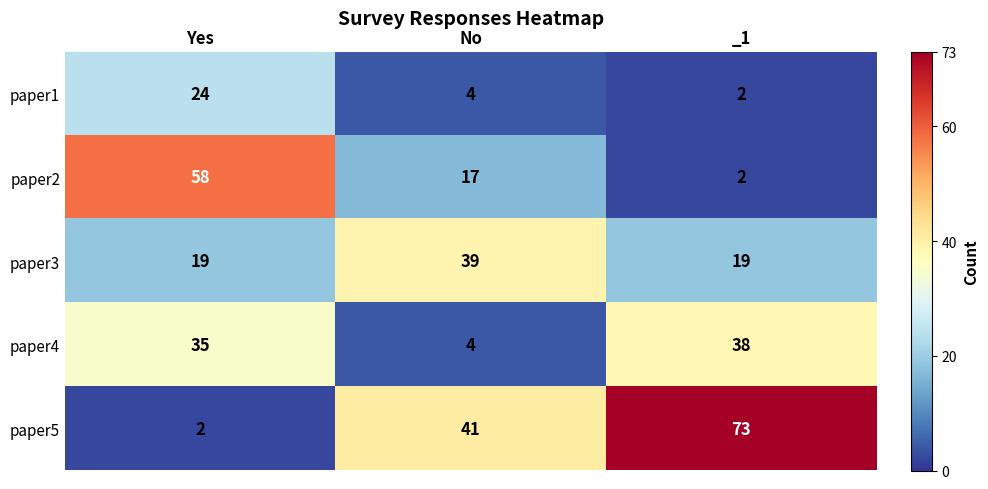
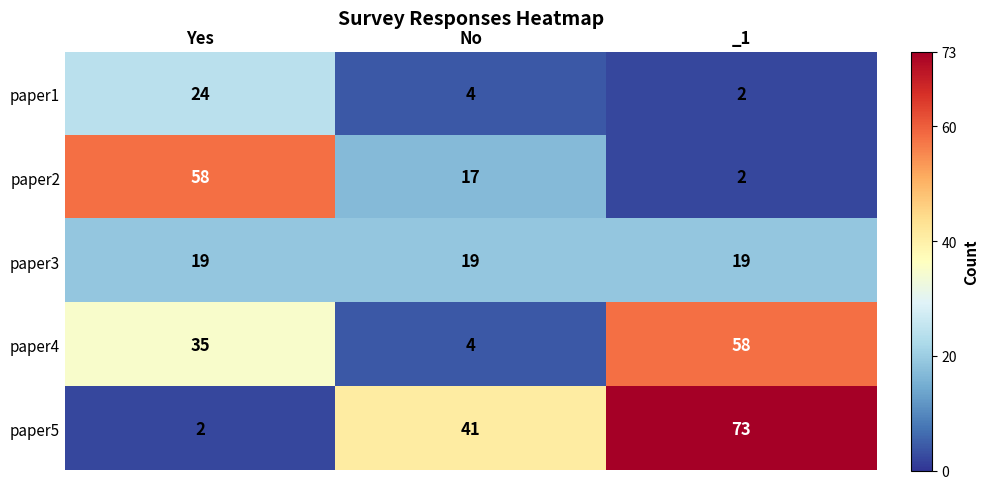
paper3, No: 39 -> 19
paper4, _1: 38 -> 58
